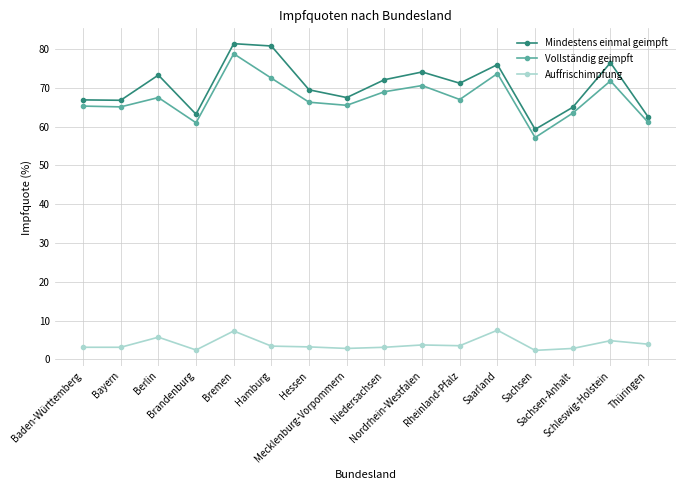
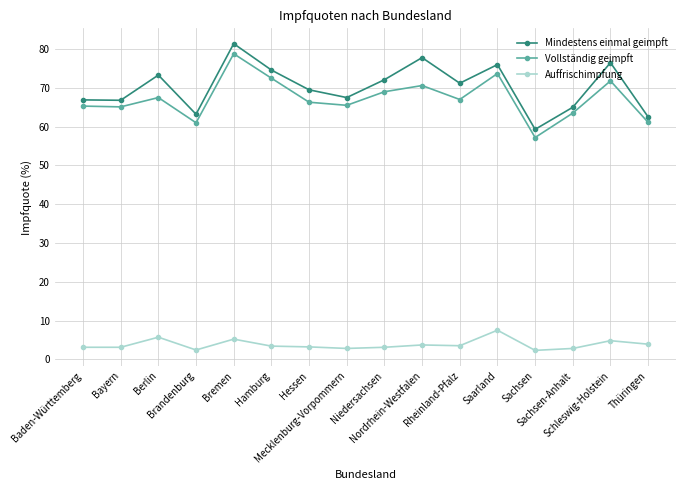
Auffrischimpfung, Bremen: 7 -> 5
Mindestens einmal geimpft, Hamburg: 81 -> 75
Mindestens einmal geimpft, Nordrhein-Westfalen: 74 -> 78
